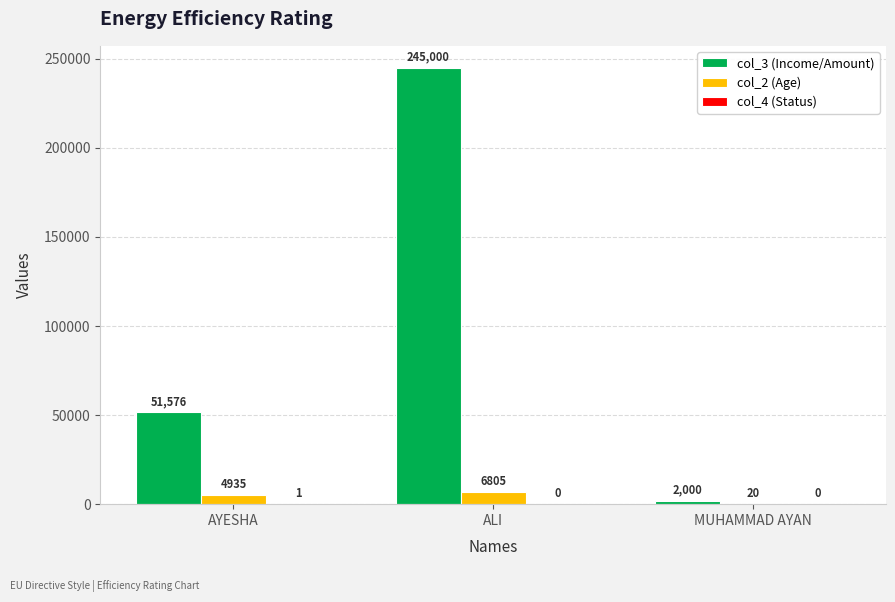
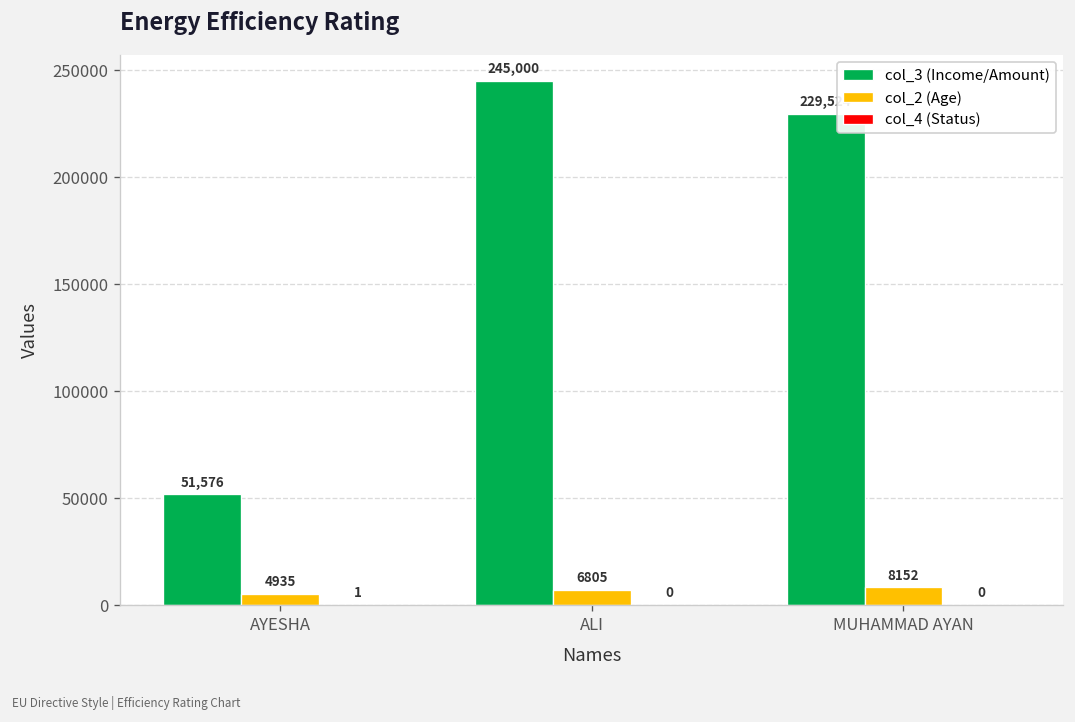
col_3 (Income/Amount), MUHAMMAD AYAN: 2000 -> 230000
col_2 (Age), MUHAMMAD AYAN: 20 -> 8152
